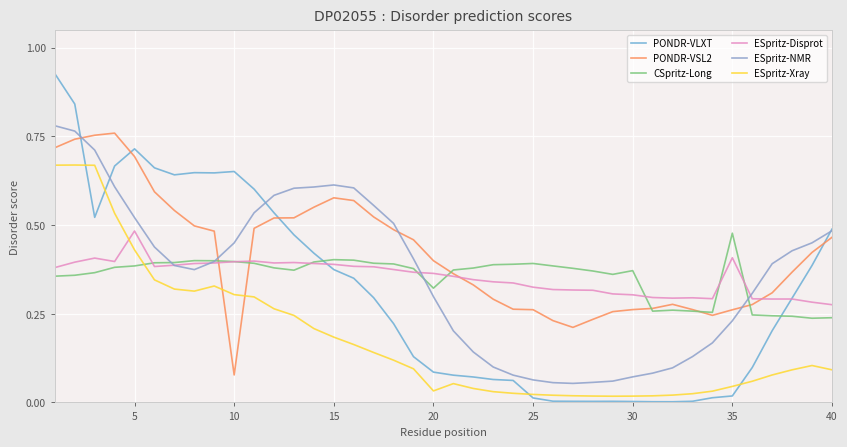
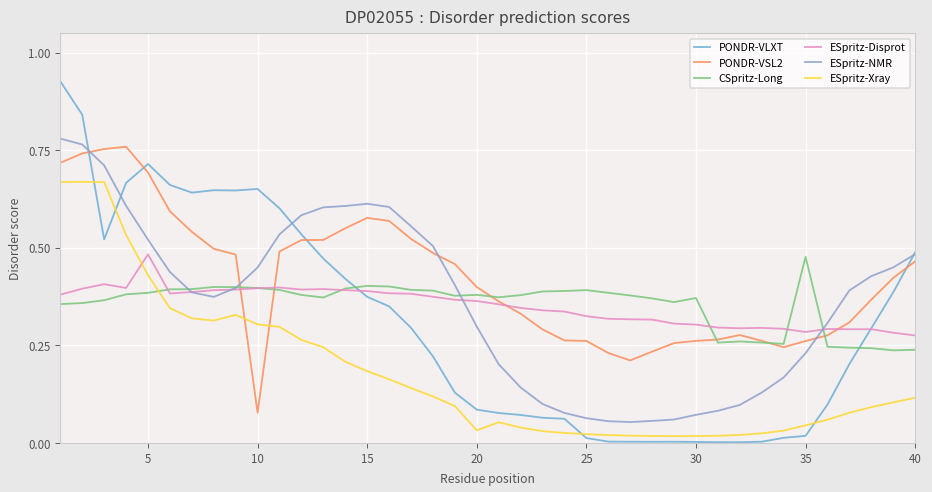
CSpritz-Long, 20: 0.32 -> 0.38
ESpritz-Disprot, 35: 0.41 -> 0.28
ESpritz-Xray, 40: 0.09 -> 0.12
